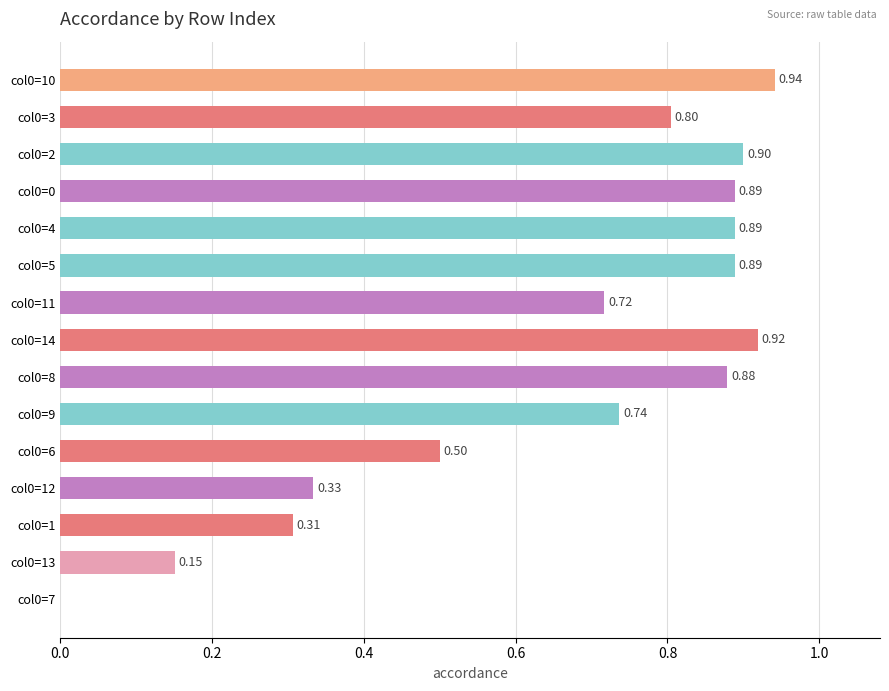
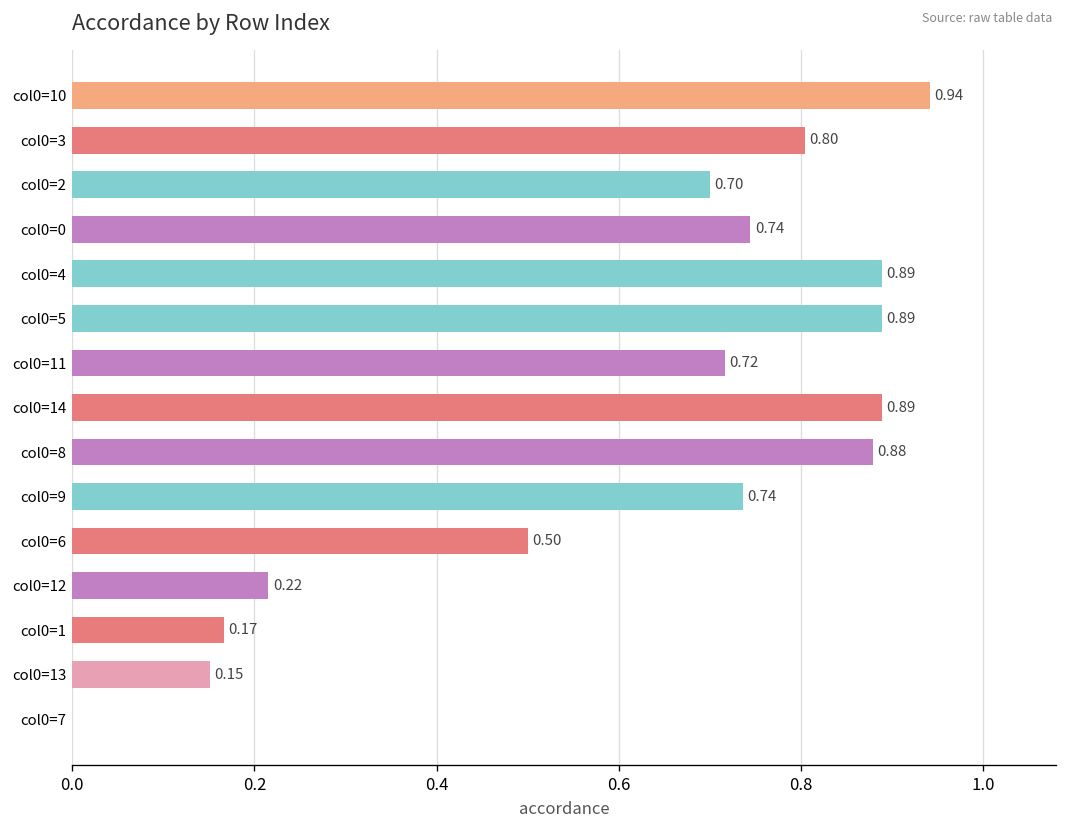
col0=2: 0.90 -> 0.70
col0=0: 0.89 -> 0.74
col0=14: 0.92 -> 0.89
col0=12: 0.33 -> 0.22
col0=1: 0.31 -> 0.17
